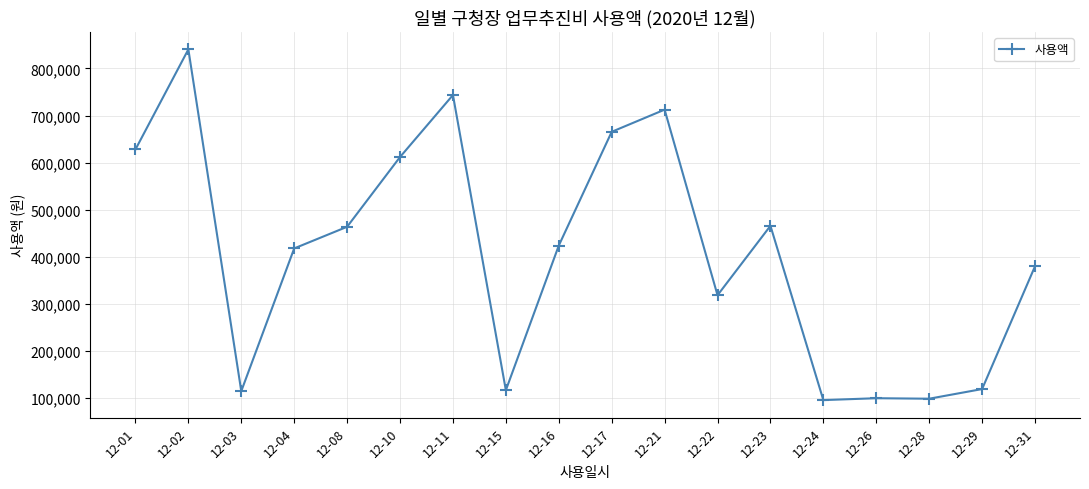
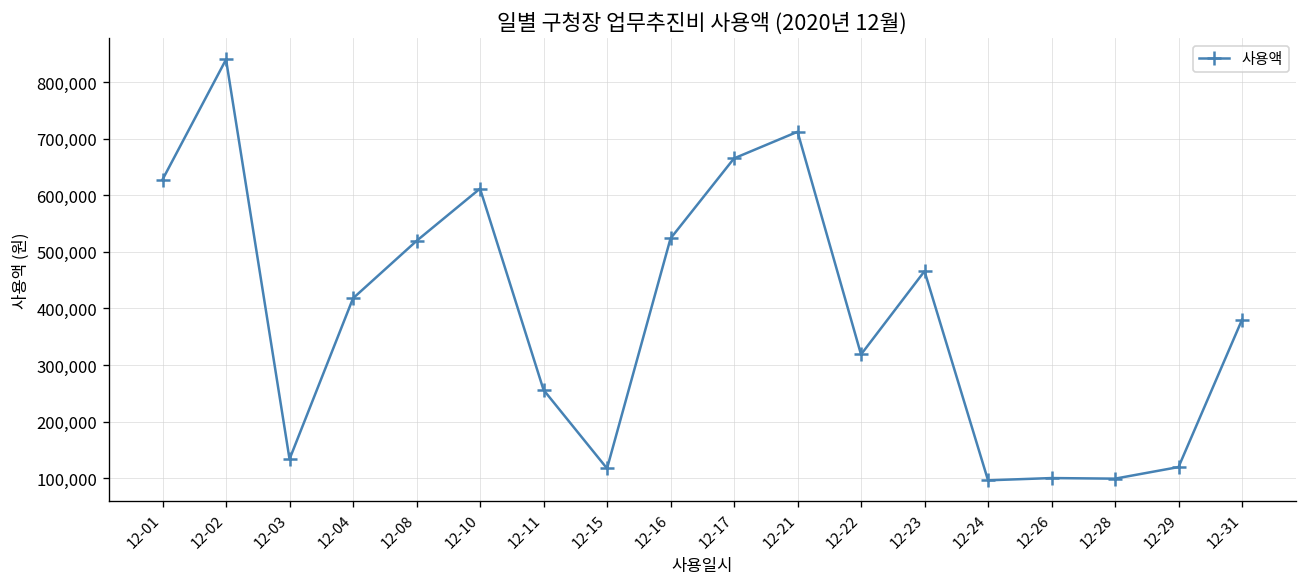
12-03: 120,000 -> 130,000
12-08: 460,000 -> 520,000
12-11: 740,000 -> 260,000
12-16: 420,000 -> 520,000
